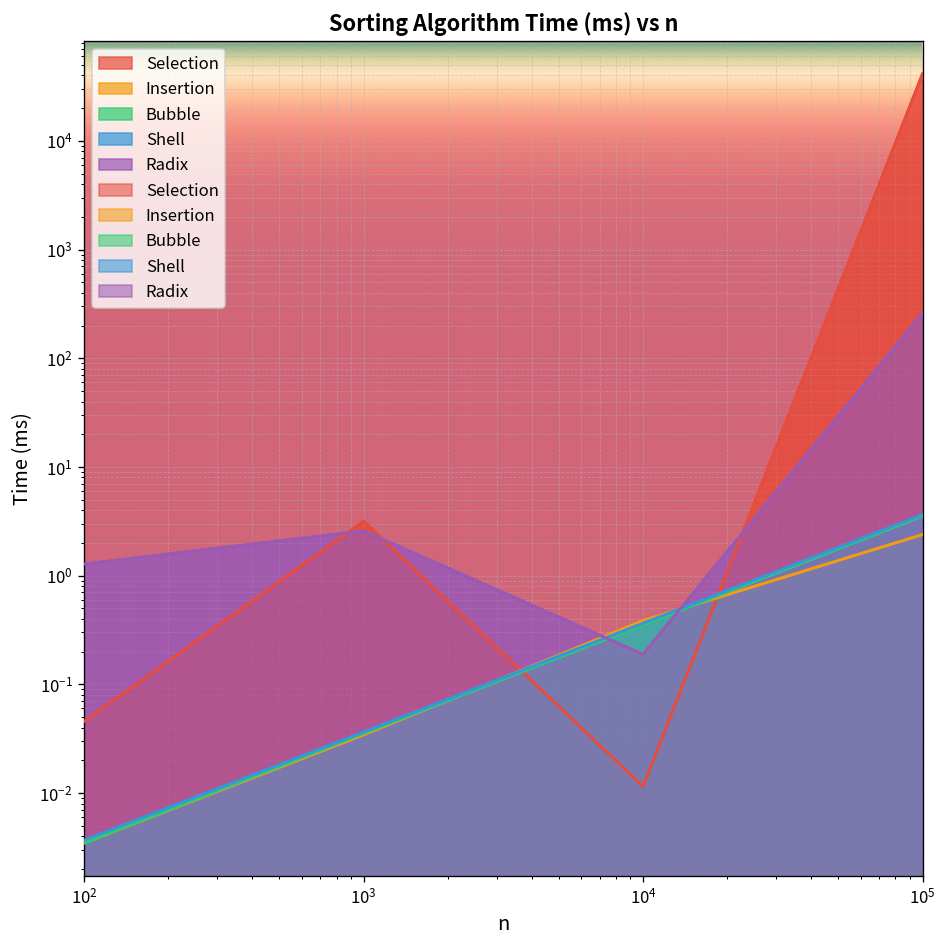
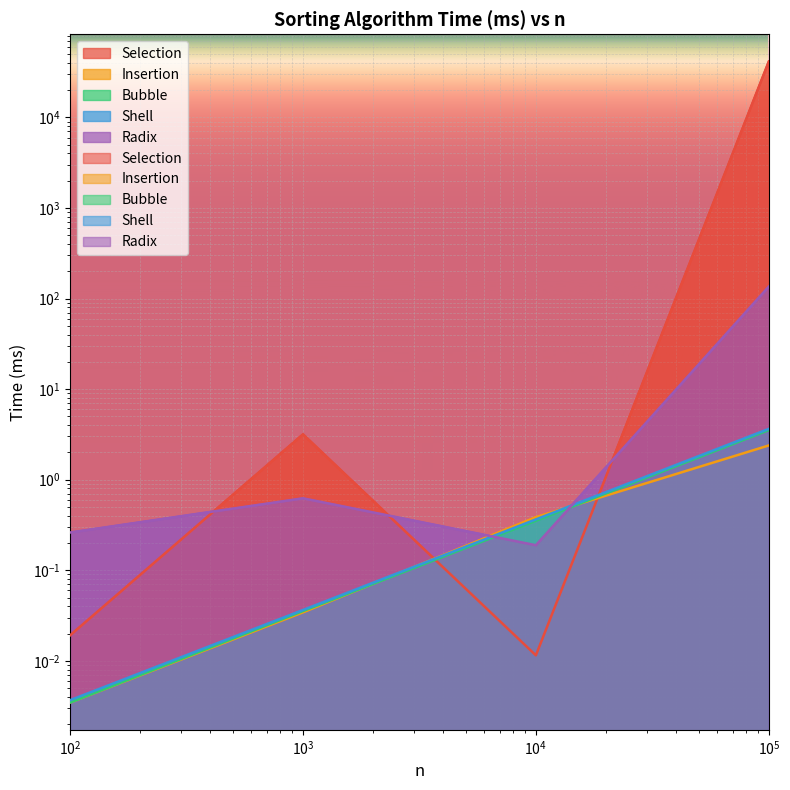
Selection, 10^2: 0.05 -> 0.019
Radix, 10^2: 1.3 -> 0.26
Radix, 10^3: 2.6 -> 0.6
Radix, 10^5: 260 -> 140
